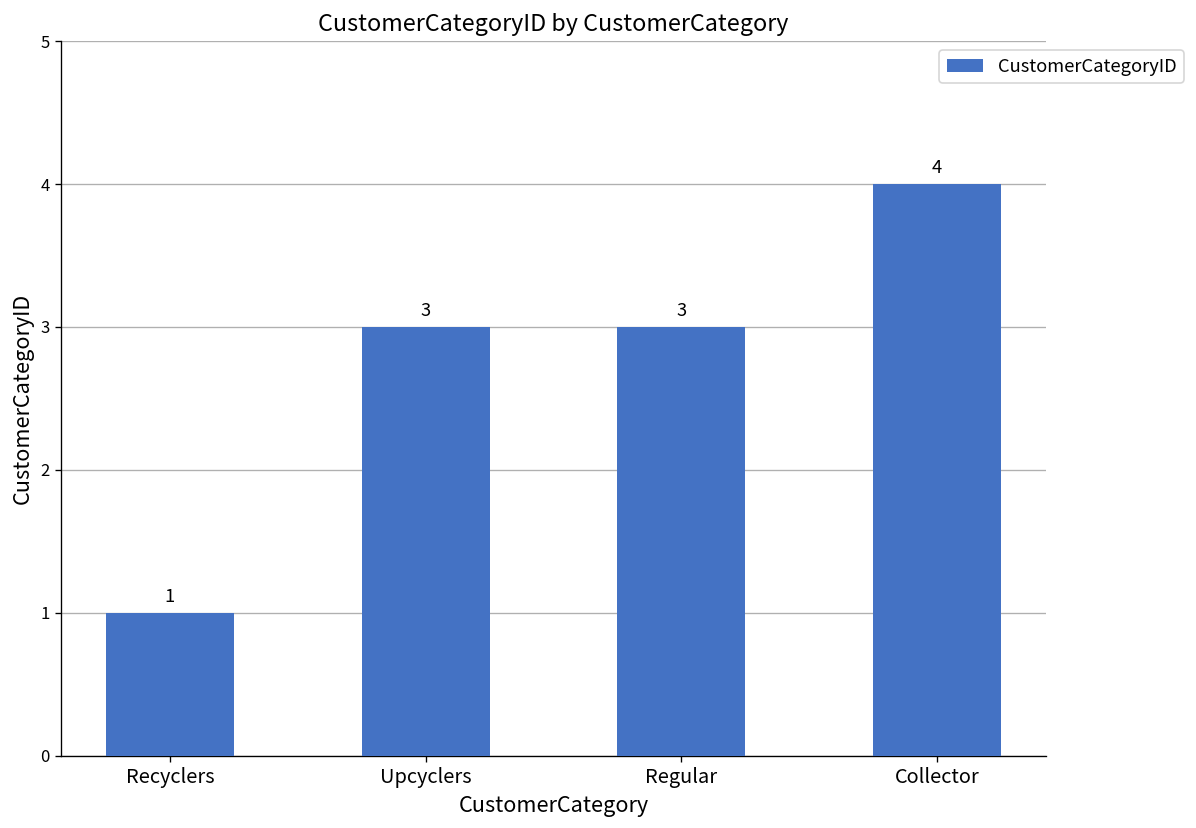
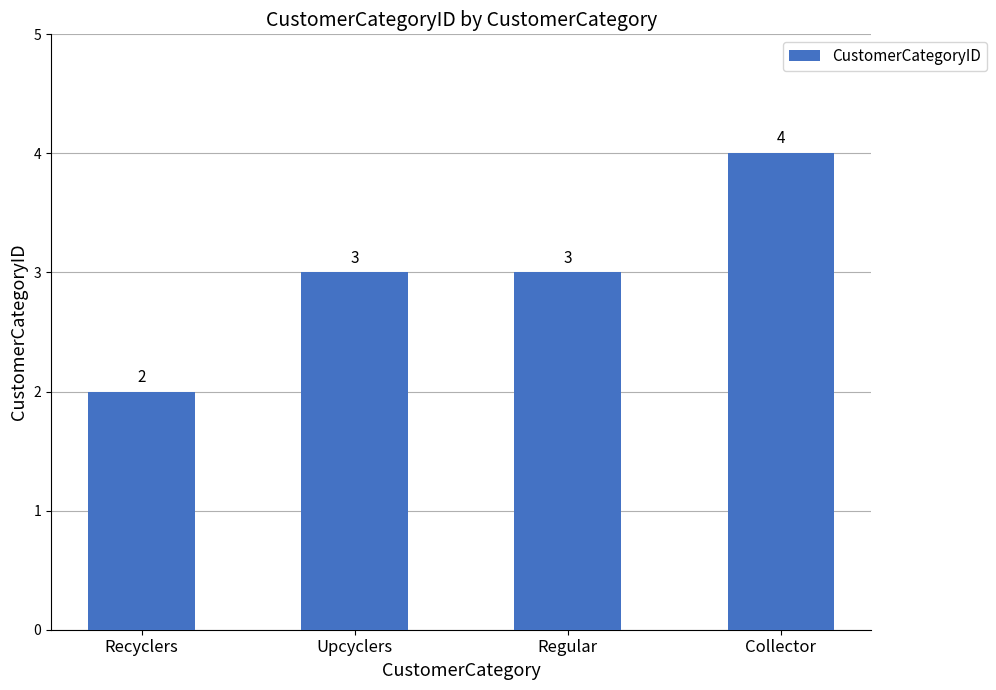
Recyclers: 1 -> 2
